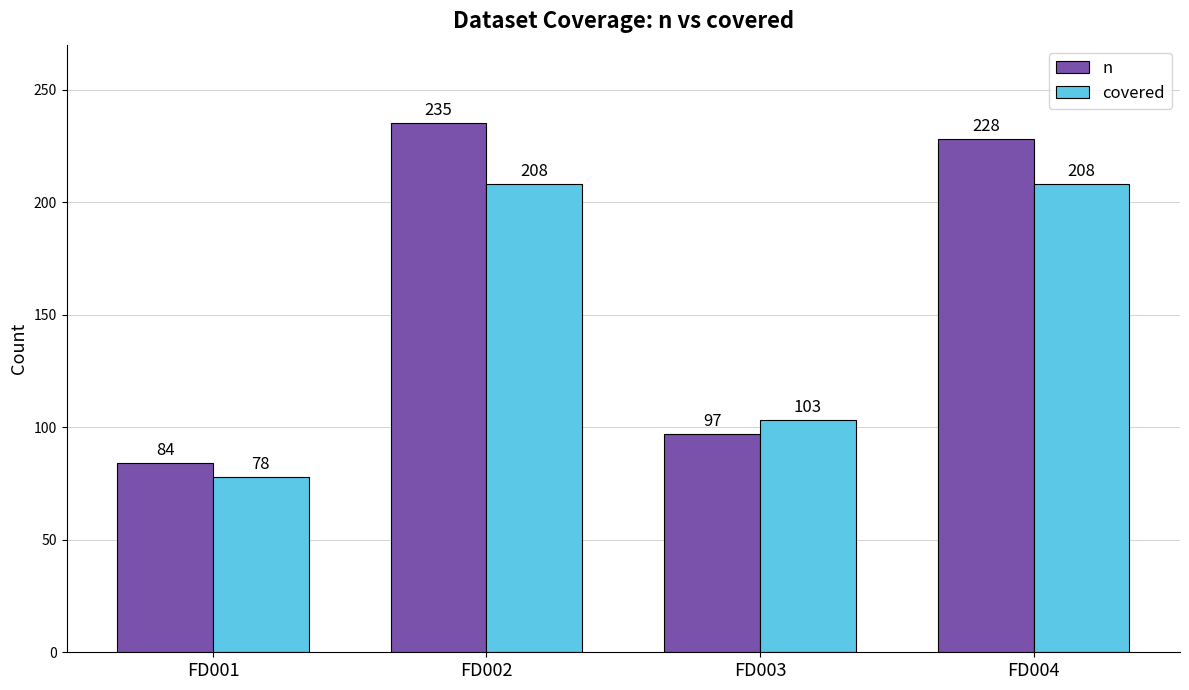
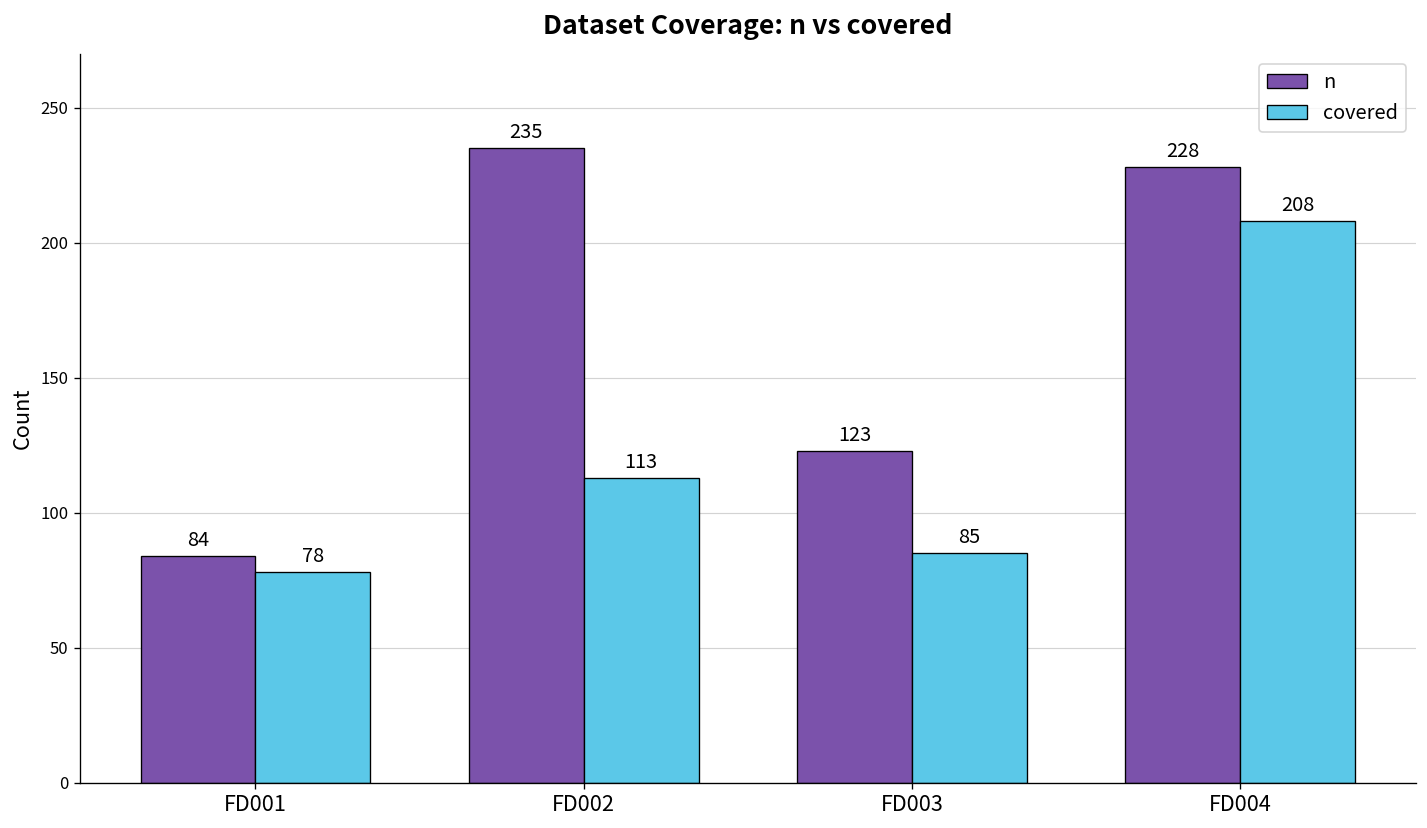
covered, FD002: 208 -> 113
n, FD003: 97 -> 123
covered, FD003: 103 -> 85
